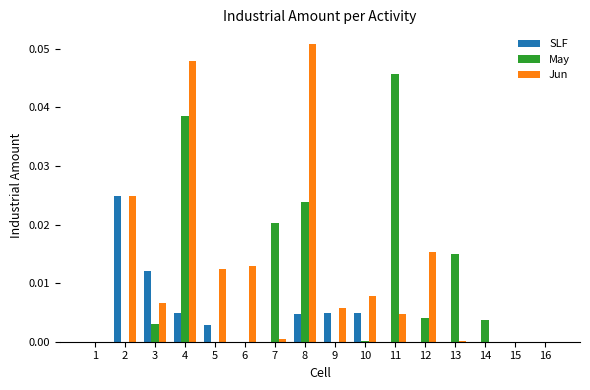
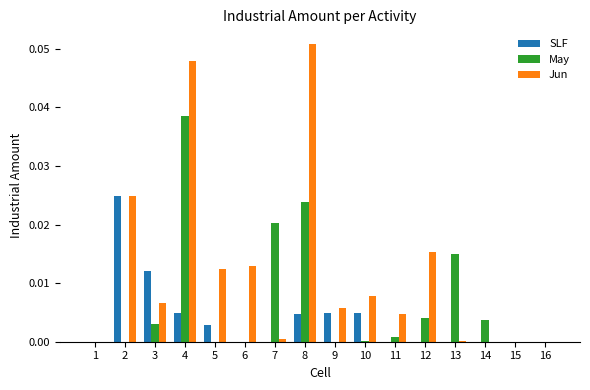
May, 11: 0.046 -> 0.001
